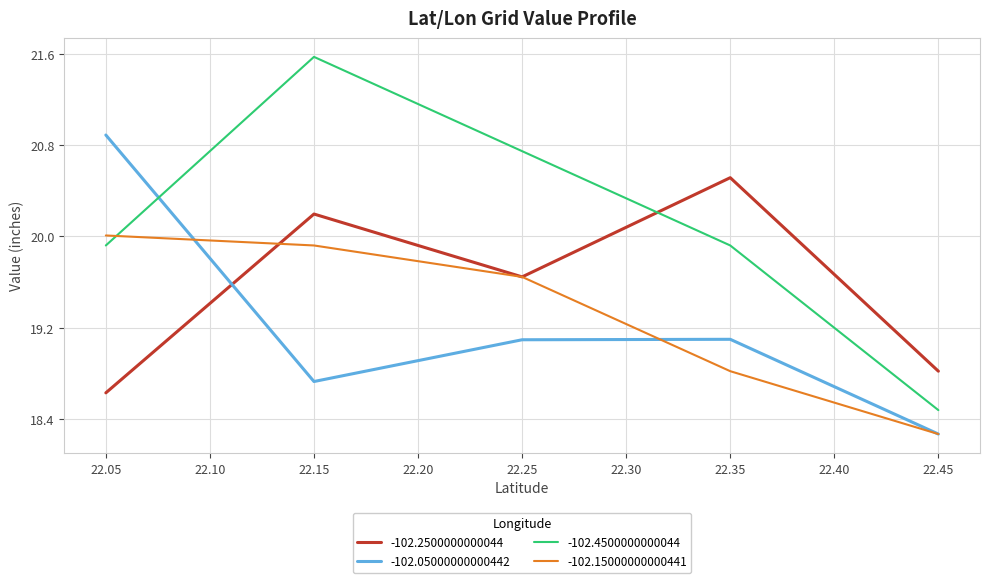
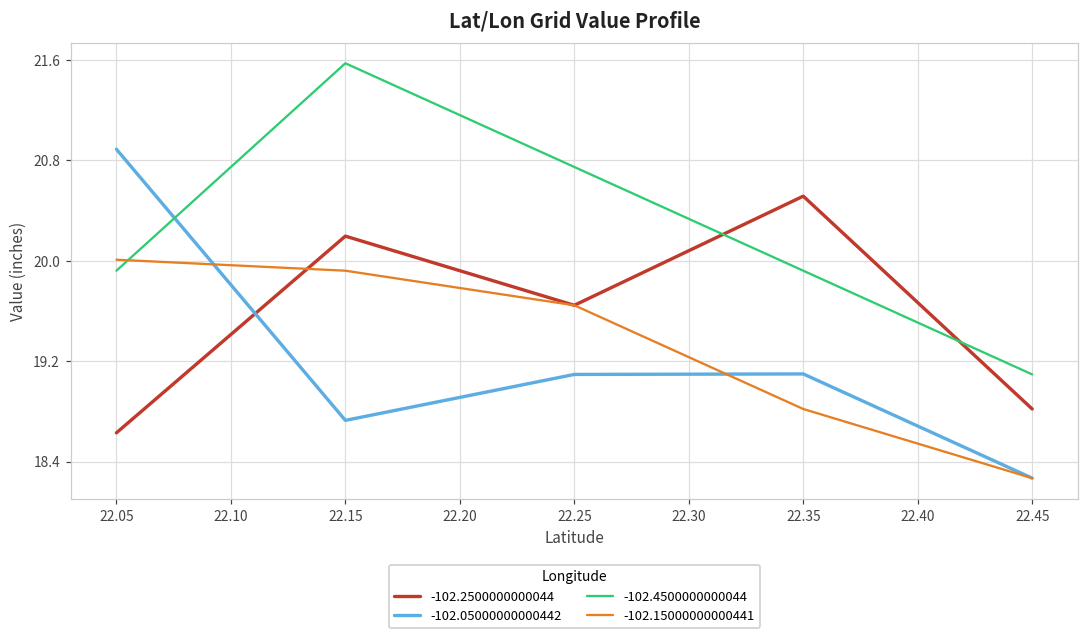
-102.4500000000044, 22.45: 18.48 -> 19.09
